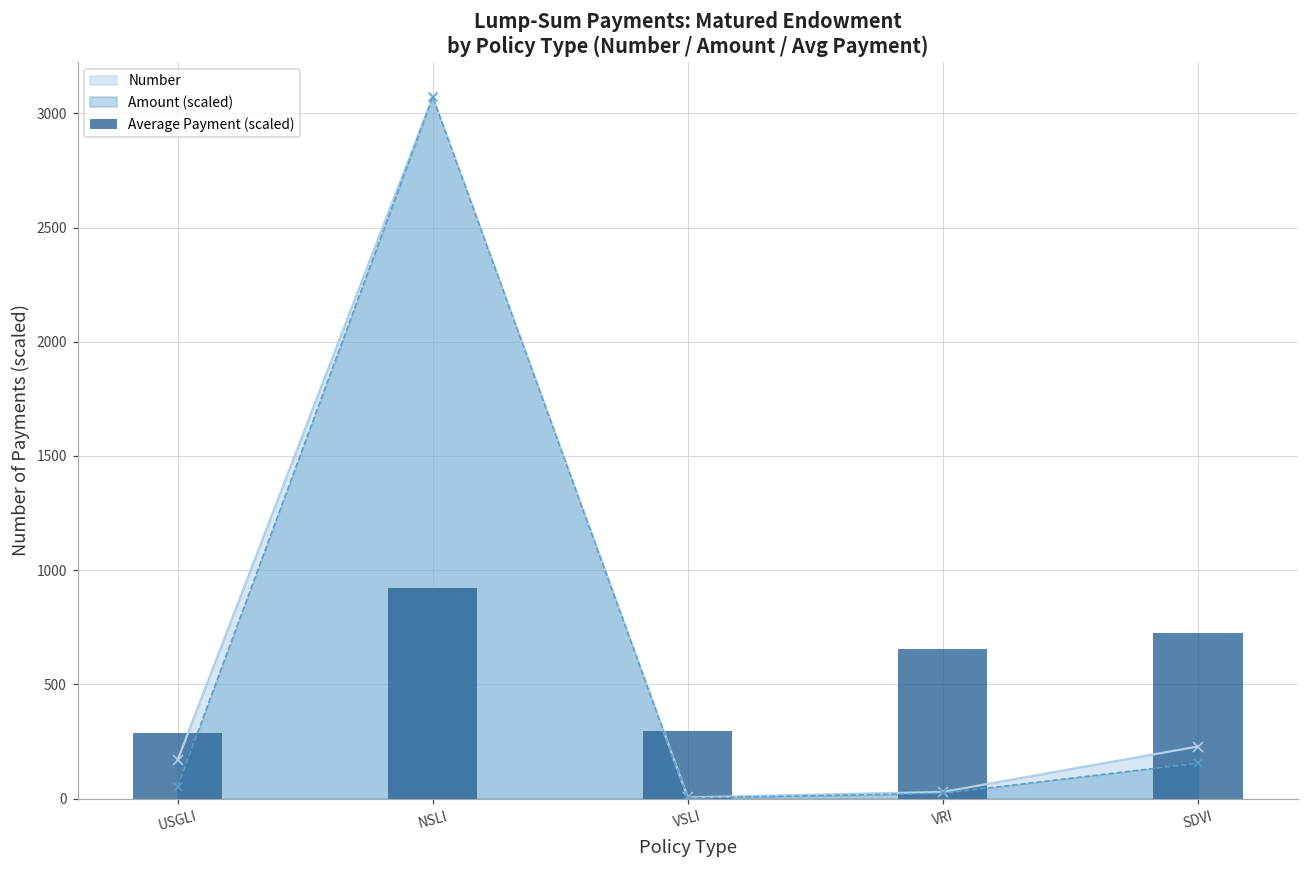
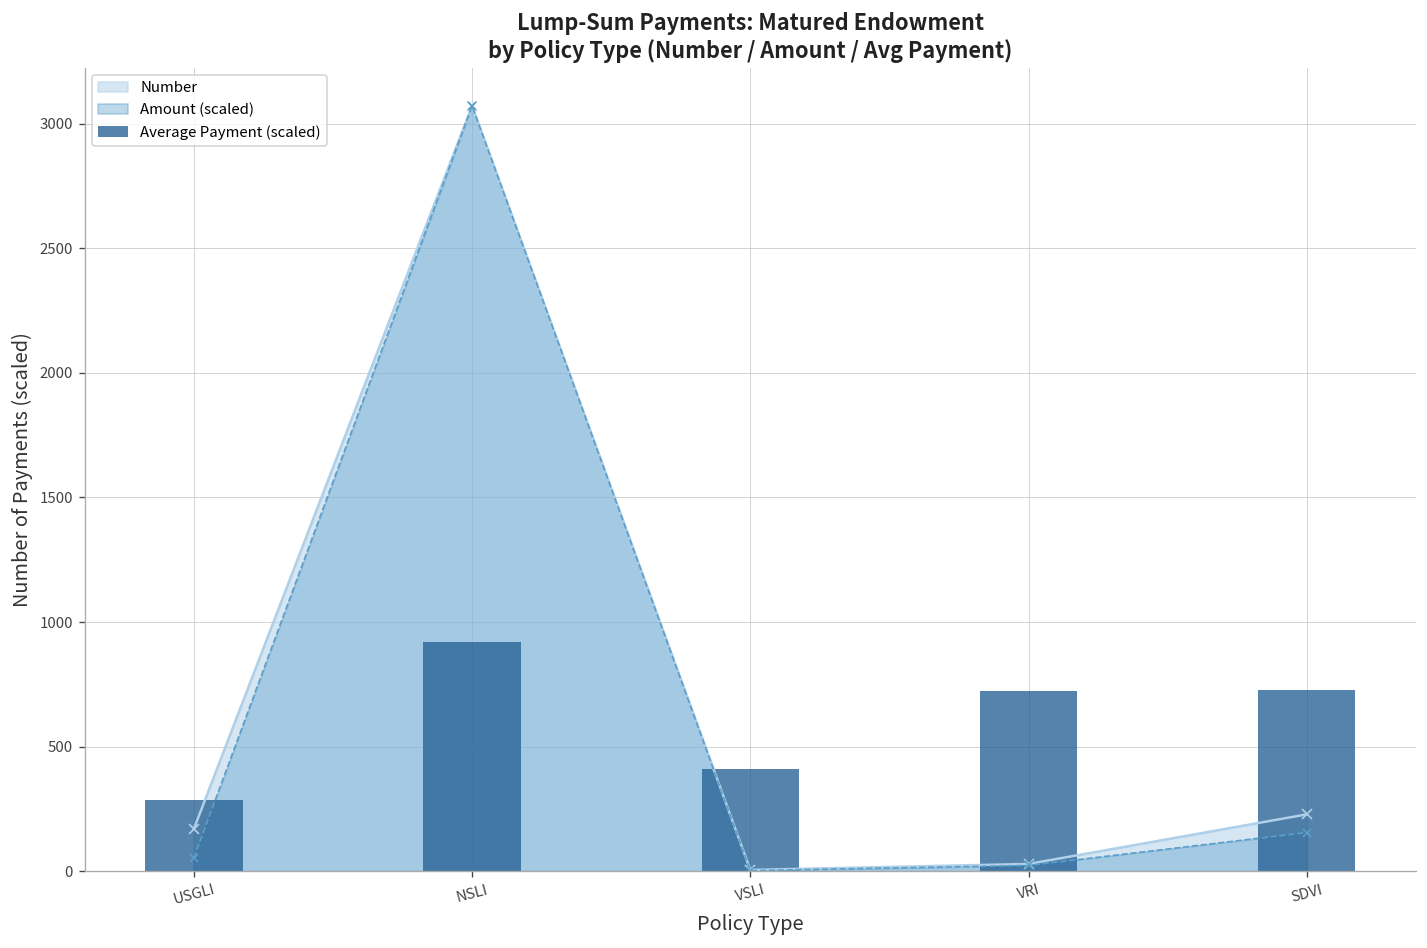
Average Payment (scaled), VSLI: 290 -> 410
Average Payment (scaled), VRI: 650 -> 720
